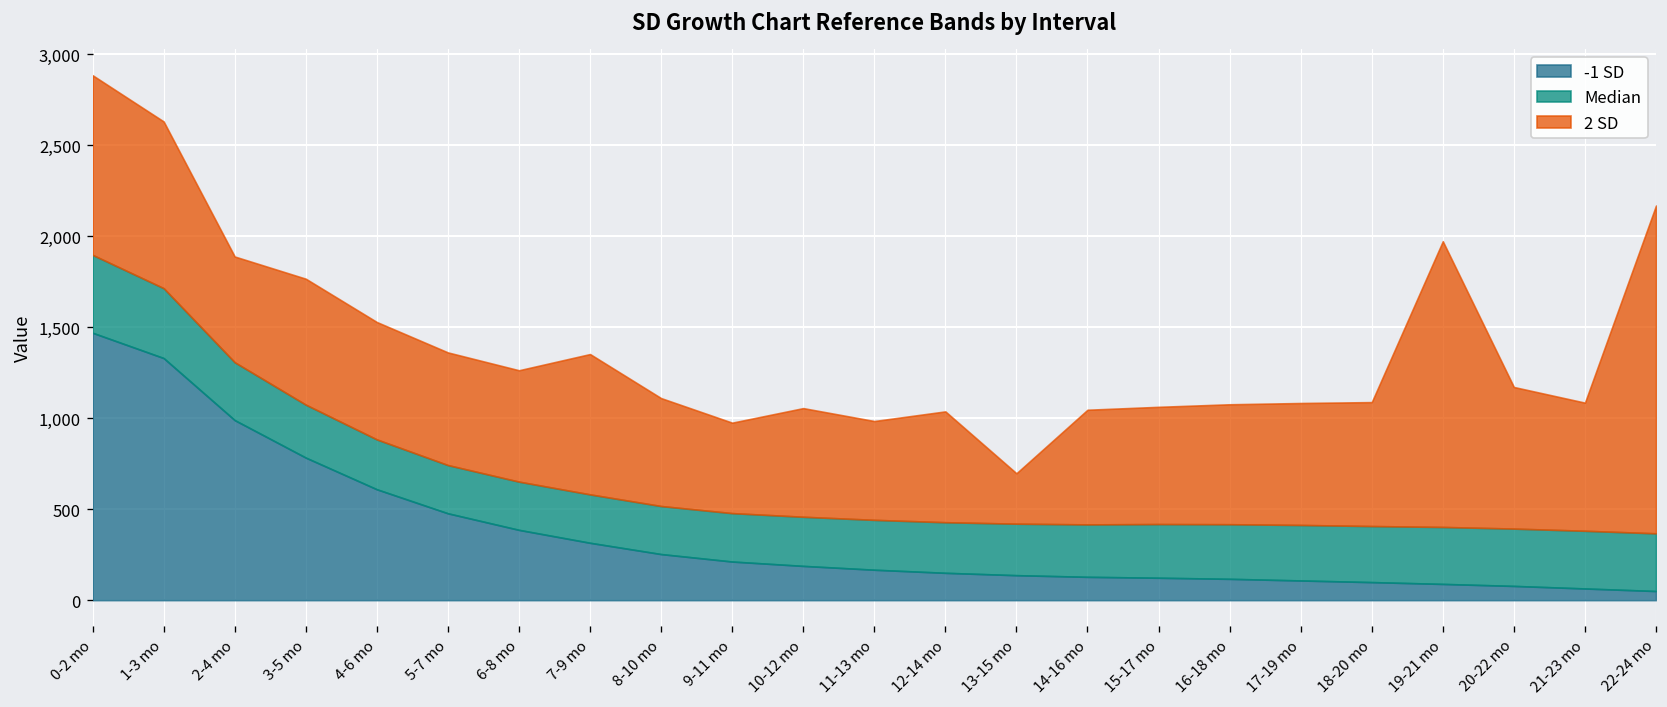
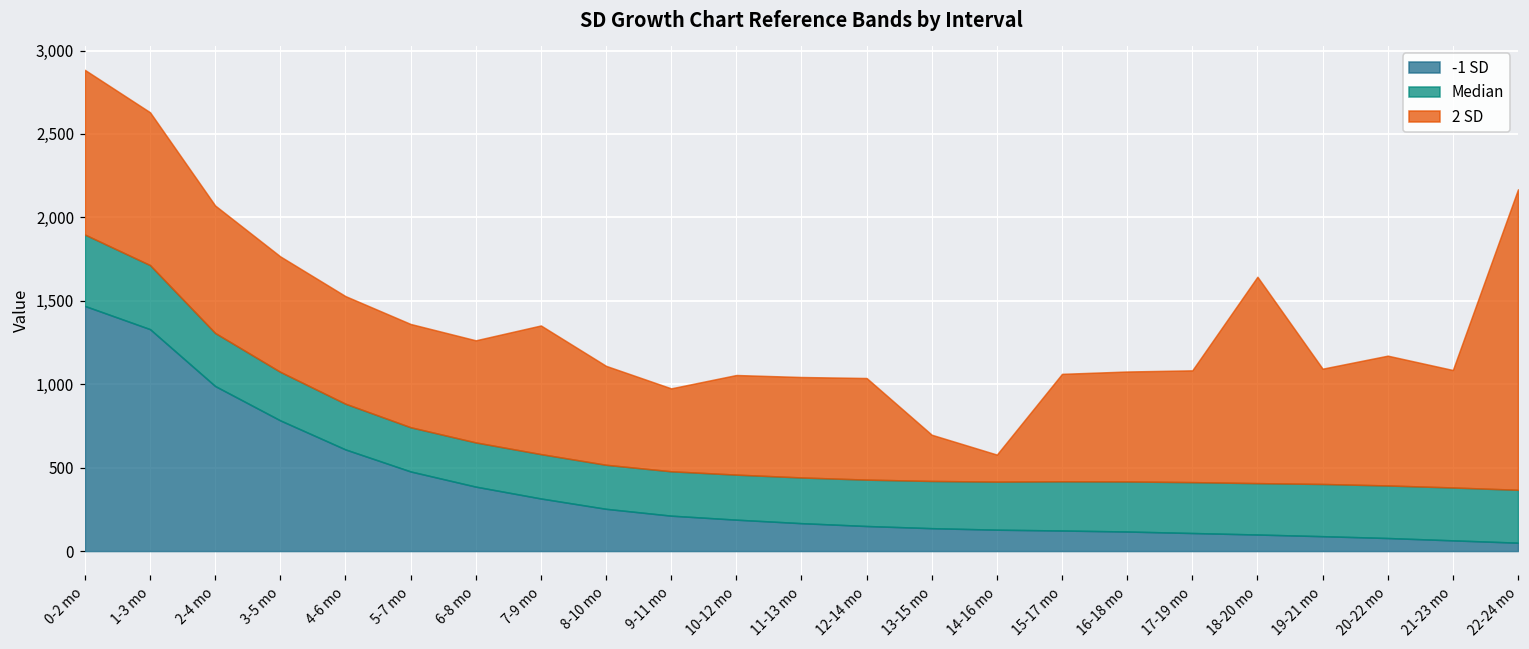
2 SD, 2-4 mo: 1,890 -> 2,070
2 SD, 11-13 mo: 980 -> 1,040
2 SD, 14-16 mo: 1,050 -> 580
2 SD, 18-20 mo: 1,090 -> 1,640
2 SD, 19-21 mo: 1,970 -> 1,090
